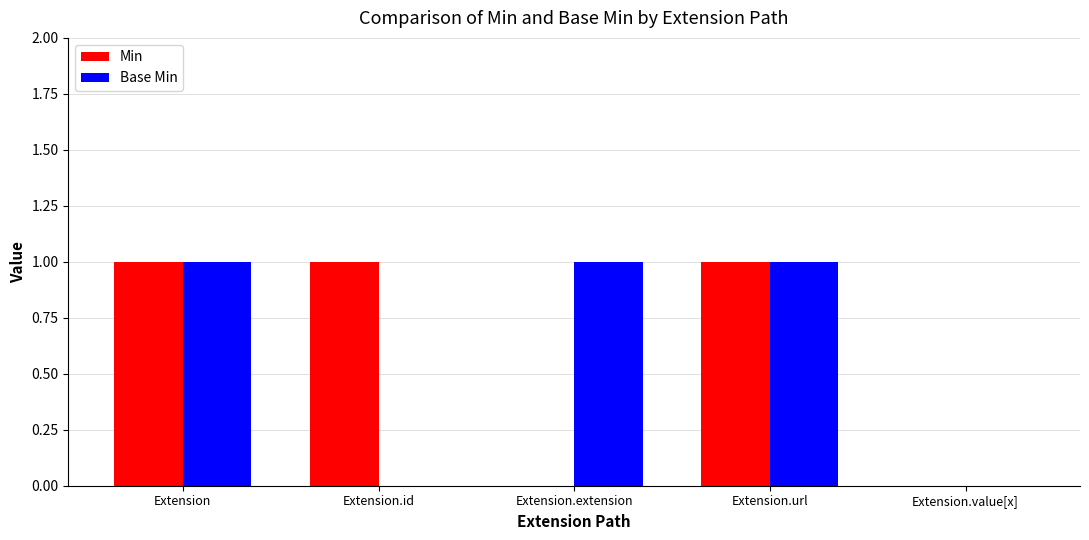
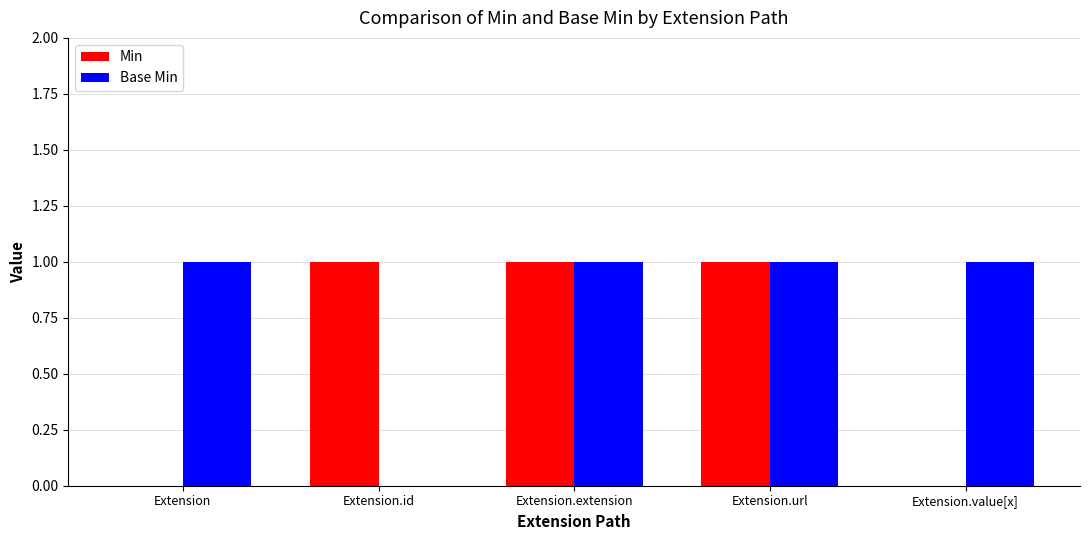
Min, Extension: 1 -> 0
Min, Extension.extension: 0 -> 1
Base Min, Extension.value[x]: 0 -> 1
